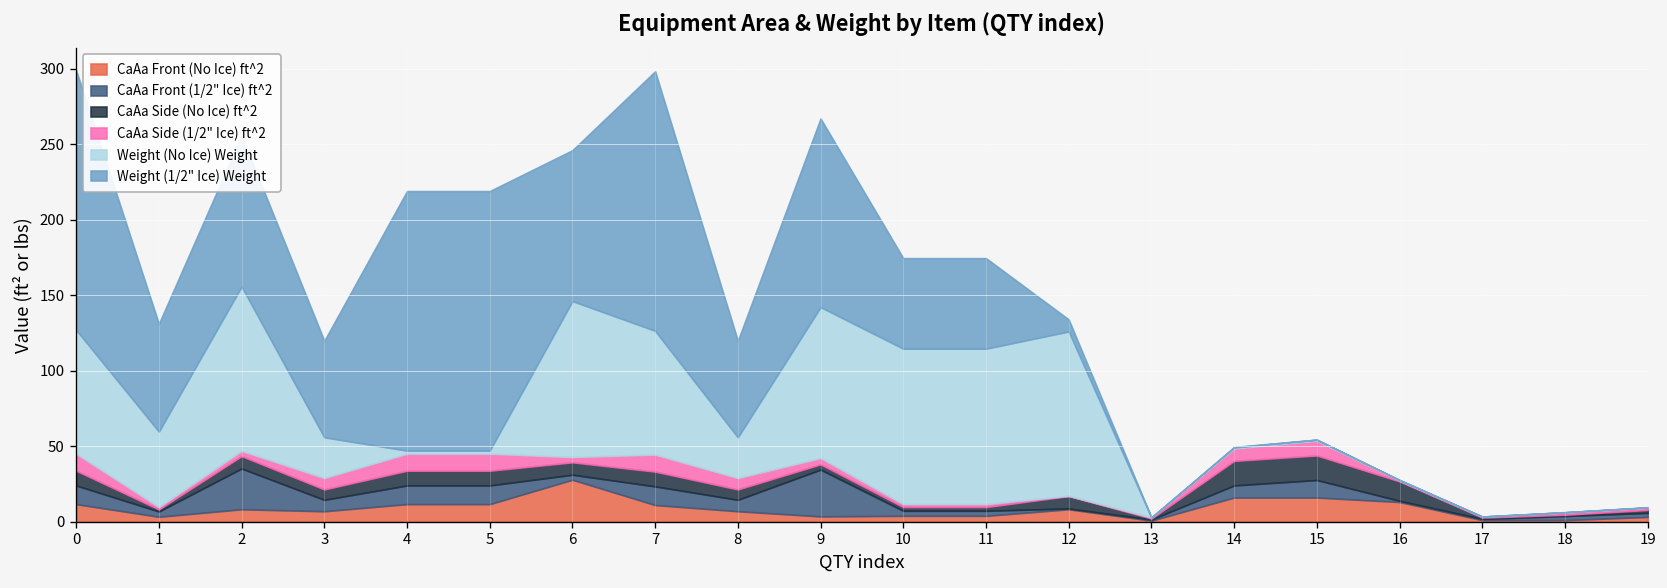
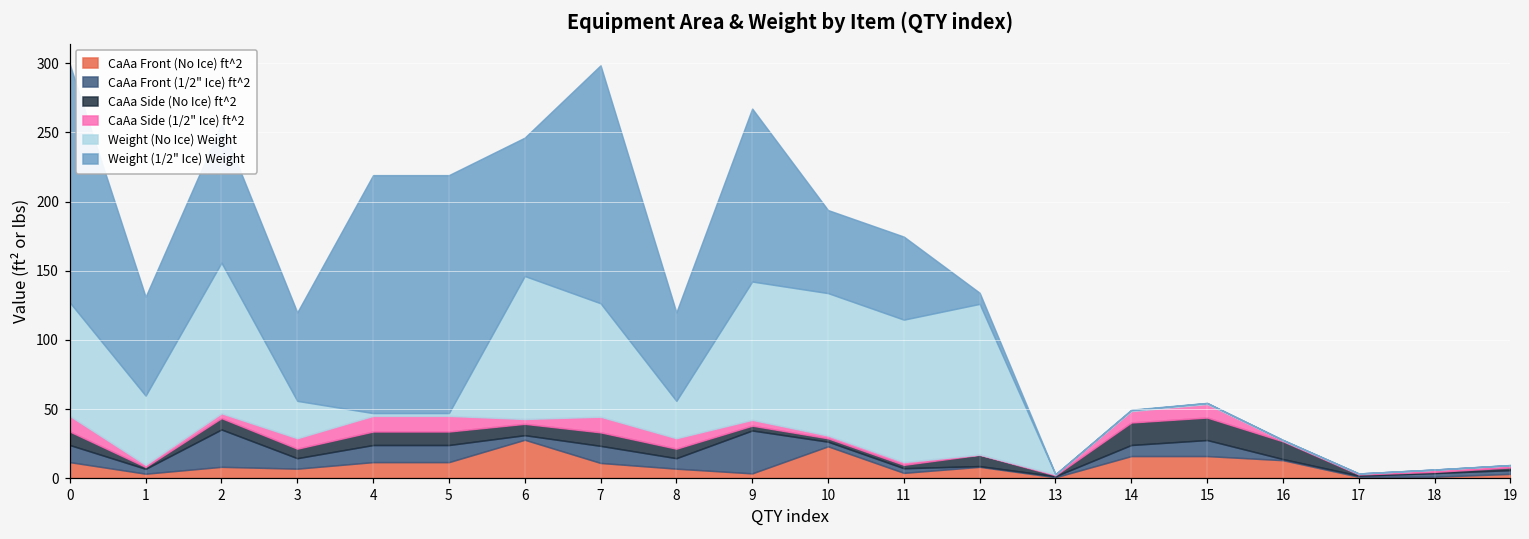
CaAa Front (No Ice) ft^2, 10: 4 -> 23
